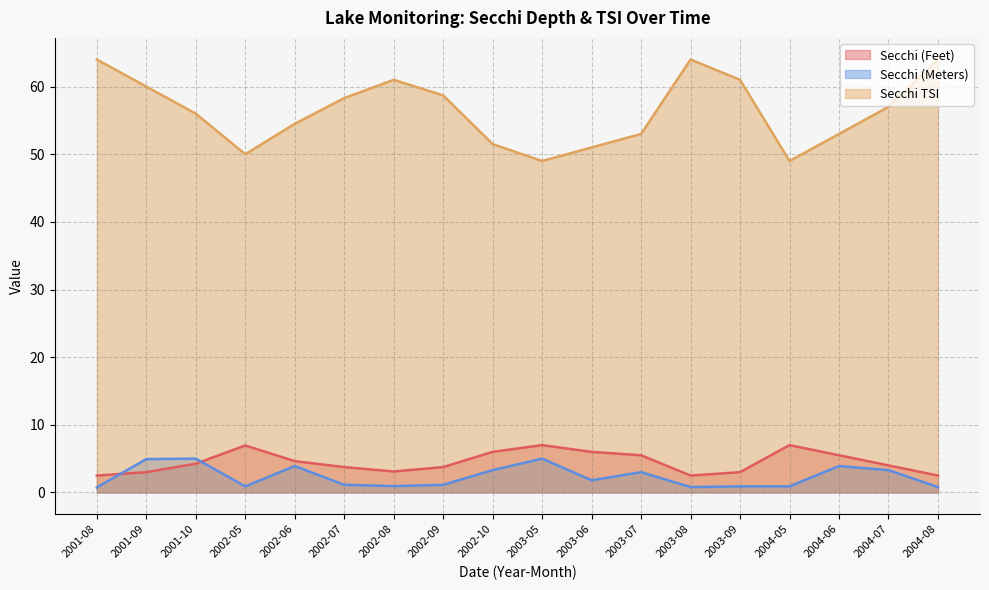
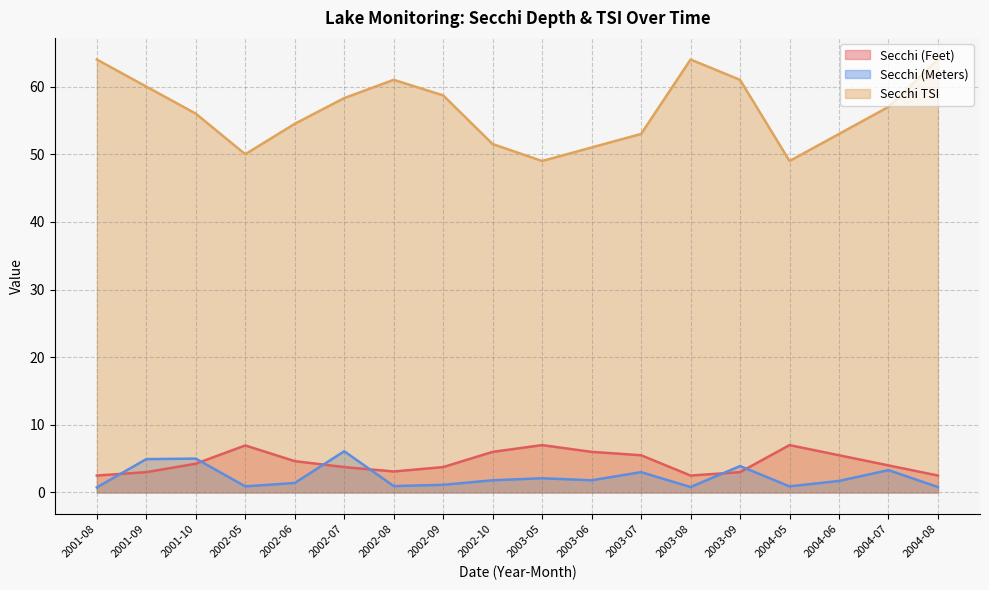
Secchi (Meters), 2002-06: 4 -> 1
Secchi (Meters), 2002-07: 1 -> 6
Secchi (Meters), 2002-10: 3 -> 2
Secchi (Meters), 2003-05: 5 -> 2
Secchi (Meters), 2003-09: 1 -> 4
Secchi (Meters), 2004-06: 4 -> 2
